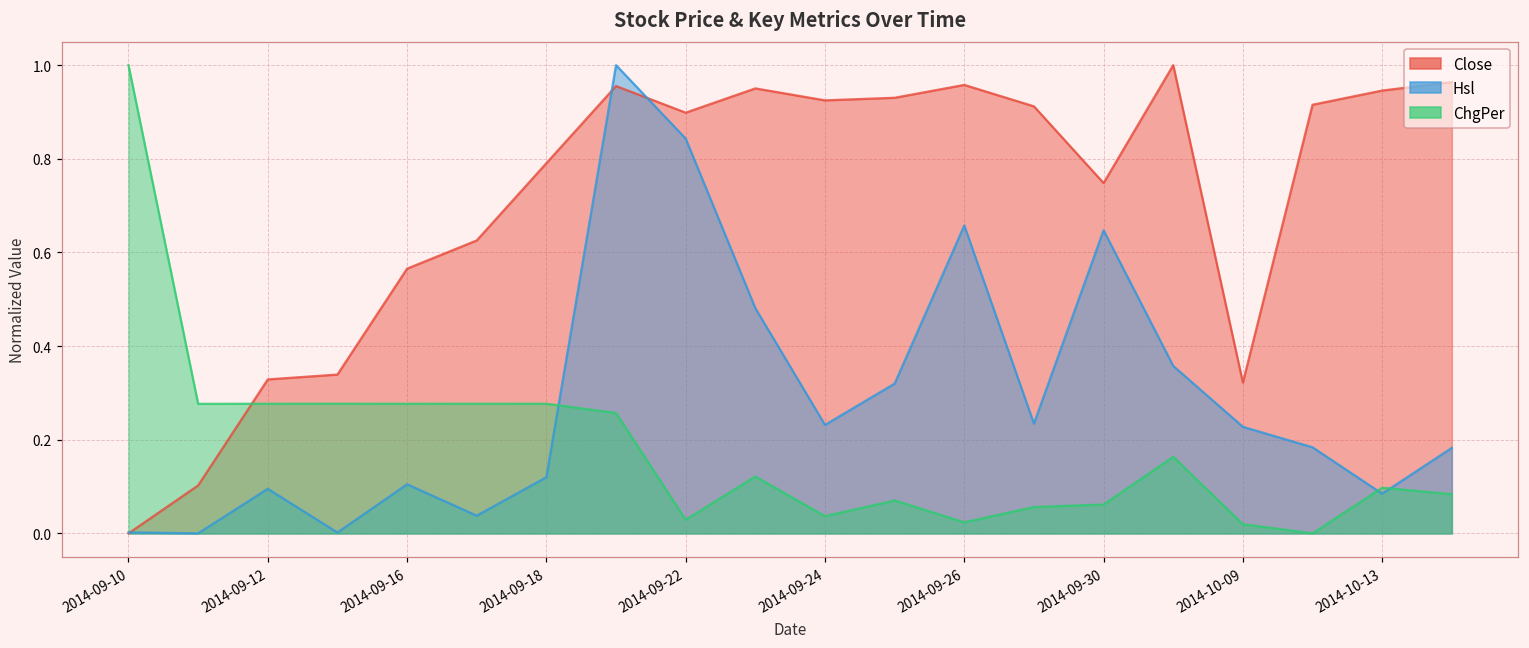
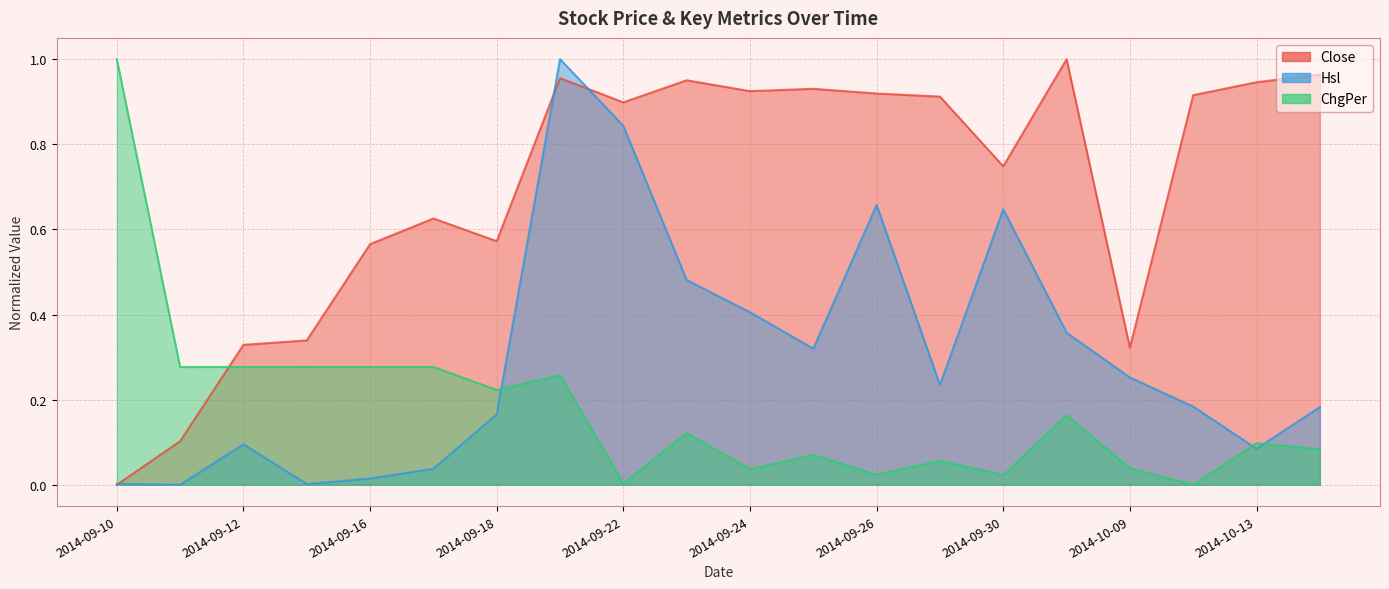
Hsl, 2014-09-16: 0.10 -> 0.01
Close, 2014-09-18: 0.79 -> 0.57
Hsl, 2014-09-18: 0.12 -> 0.17
ChgPer, 2014-09-18: 0.28 -> 0.22
ChgPer, 2014-09-22: 0.03 -> 0.00
Hsl, 2014-09-24: 0.23 -> 0.41
Close, 2014-09-26: 0.96 -> 0.92
ChgPer, 2014-09-30: 0.06 -> 0.02
Hsl, 2014-10-09: 0.23 -> 0.25
ChgPer, 2014-10-09: 0.02 -> 0.04
